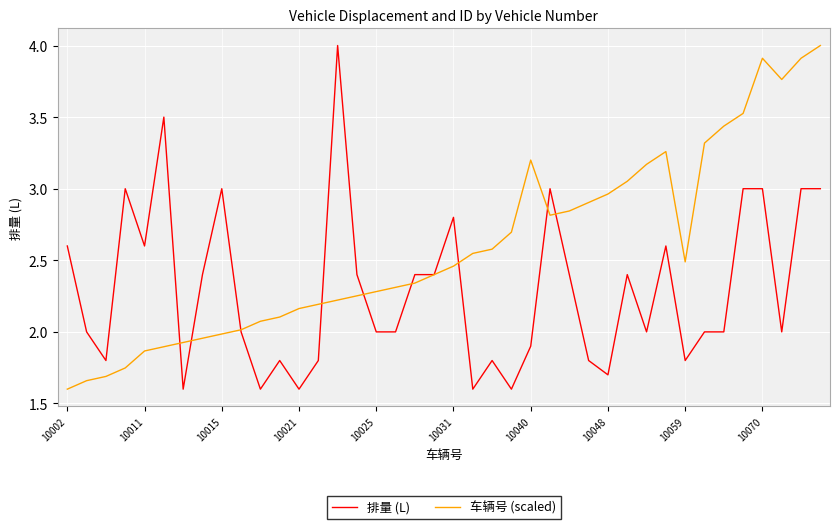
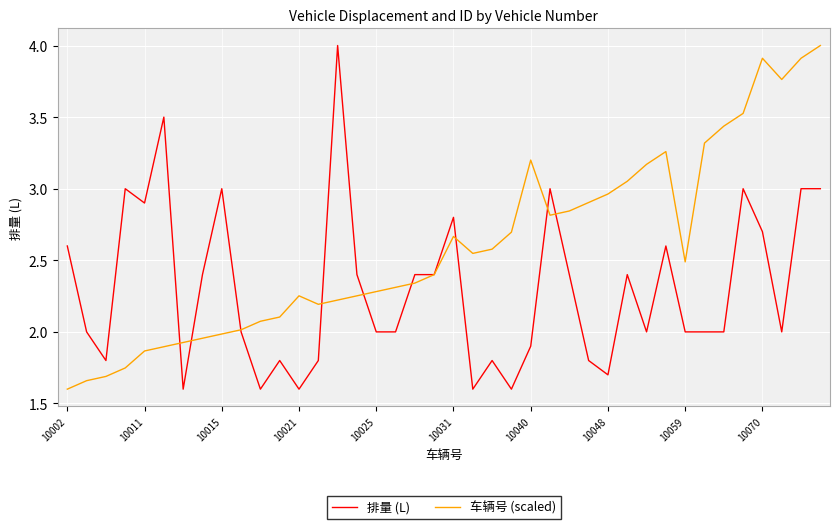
排量 (L), 10011: 2.6 -> 2.9
车辆号 (scaled), 10021: 2.16 -> 2.25
车辆号 (scaled), 10031: 2.46 -> 2.67
排量 (L), 10059: 1.8 -> 2.0
排量 (L), 10070: 3.0 -> 2.7
